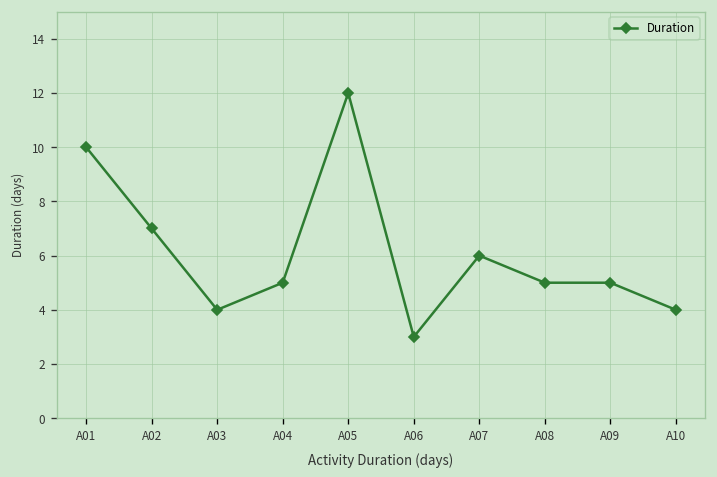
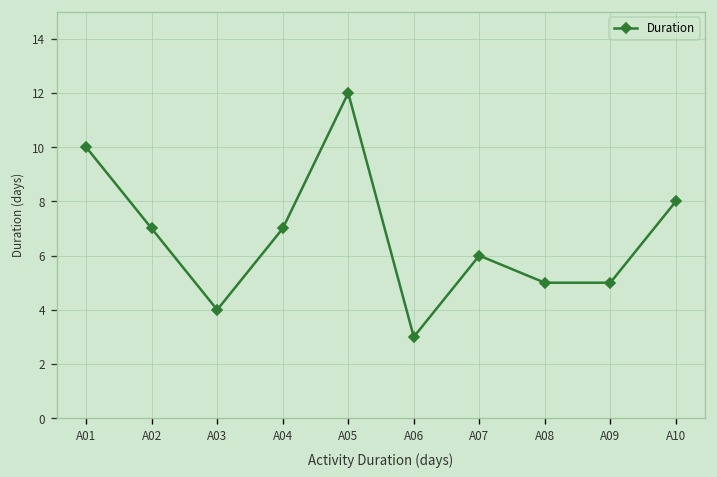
A04: 5 -> 7
A10: 4 -> 8
